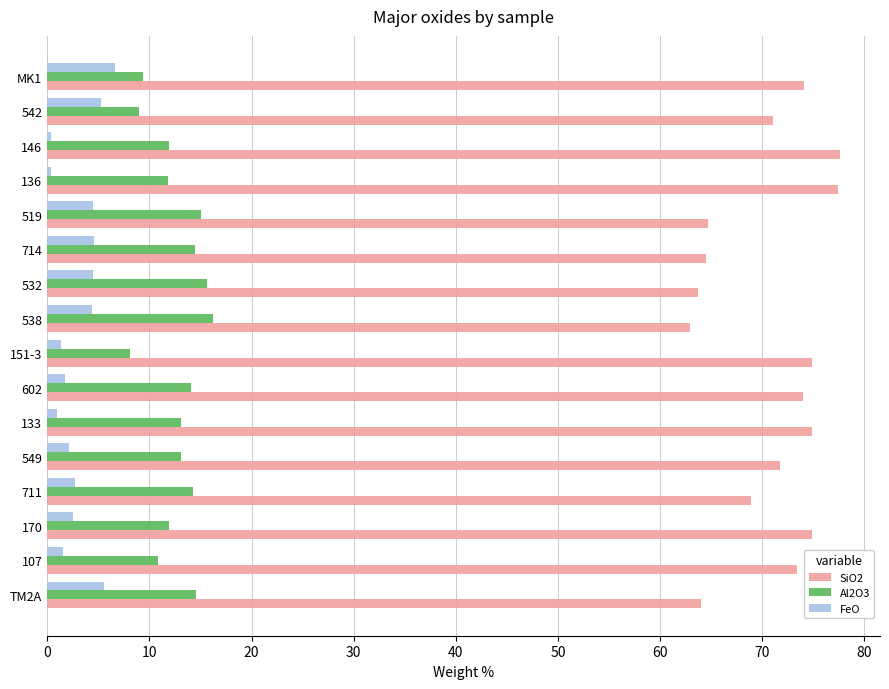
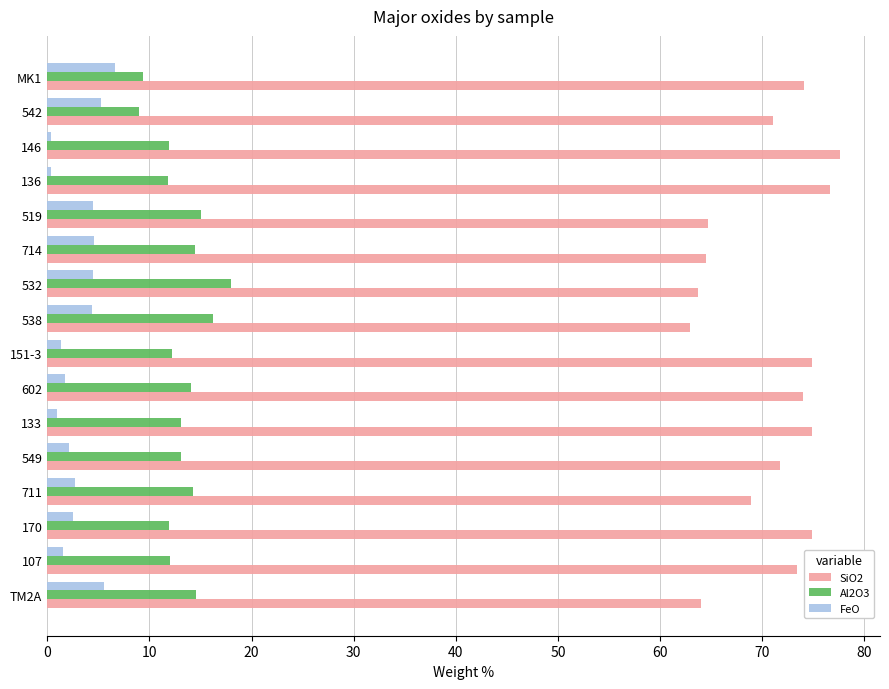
SiO2, 136: 77.5 -> 76.6
Al2O3, 532: 15.7 -> 18.0
Al2O3, 151-3: 8.1 -> 12.2
Al2O3, 107: 10.9 -> 12.0
